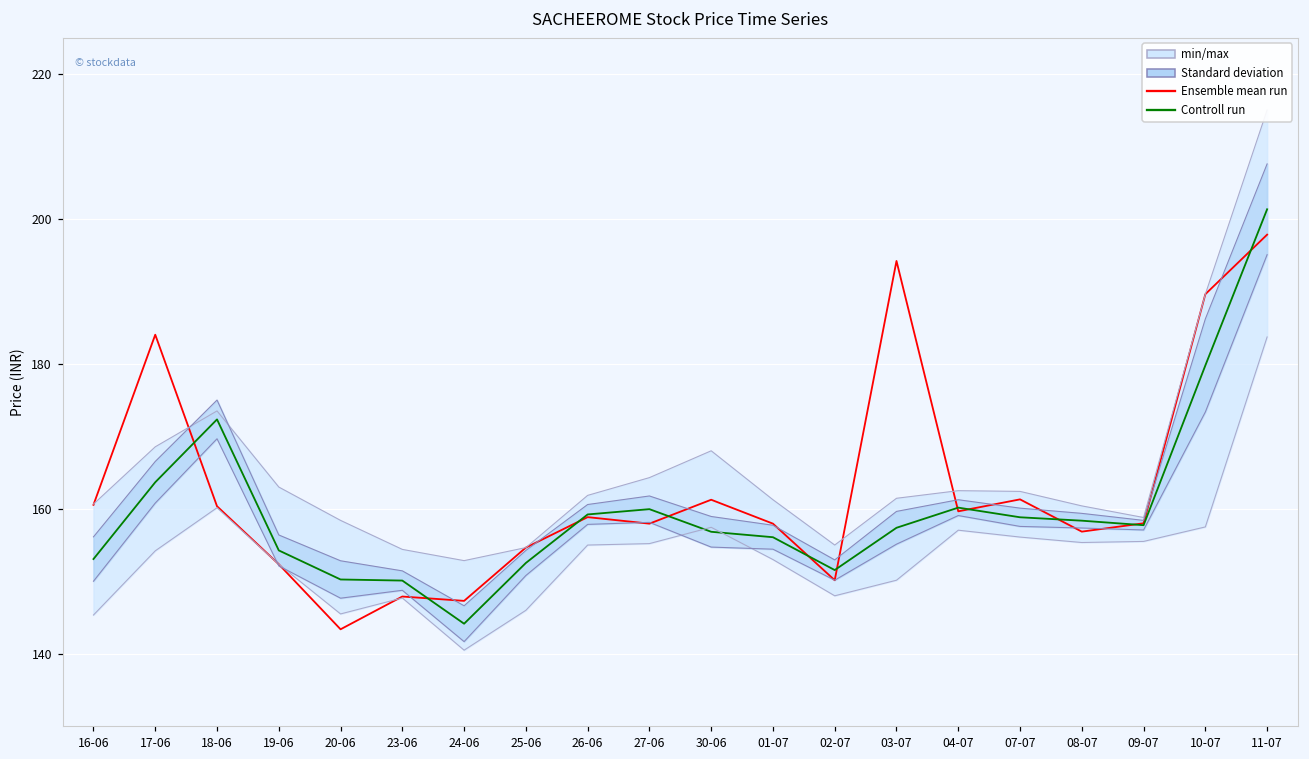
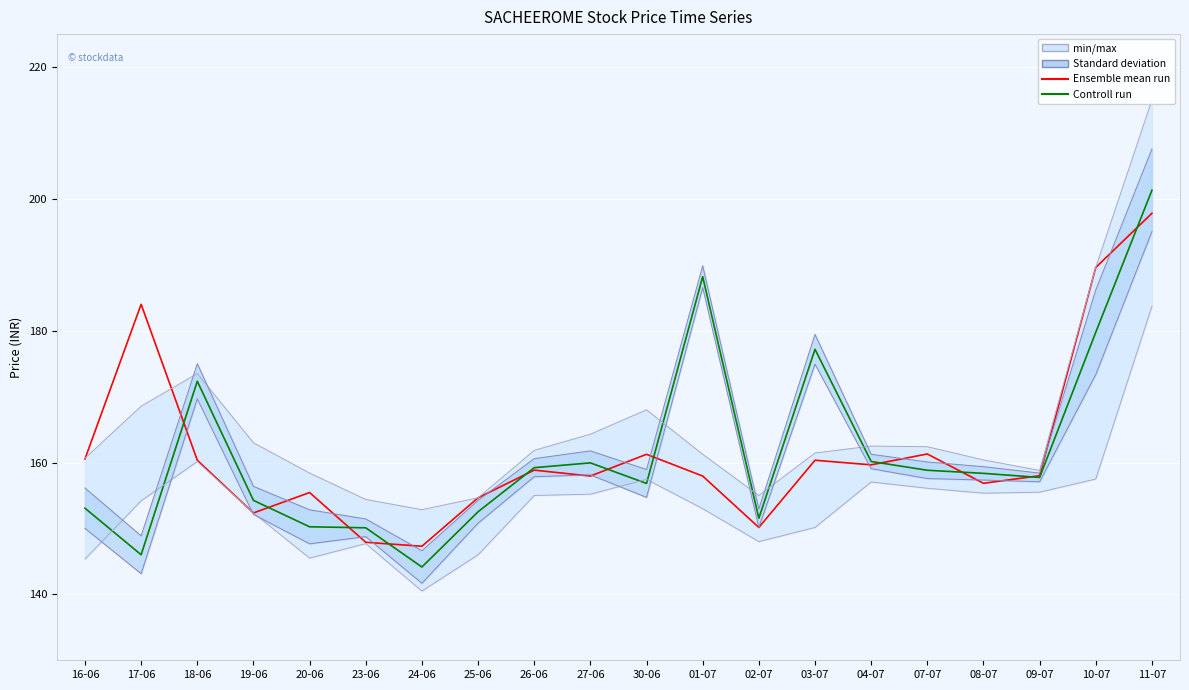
Controll run, 17-06: 164 -> 146
Ensemble mean run, 20-06: 143 -> 155
Controll run, 01-07: 156 -> 188
Ensemble mean run, 03-07: 194 -> 160
Controll run, 03-07: 157 -> 177
